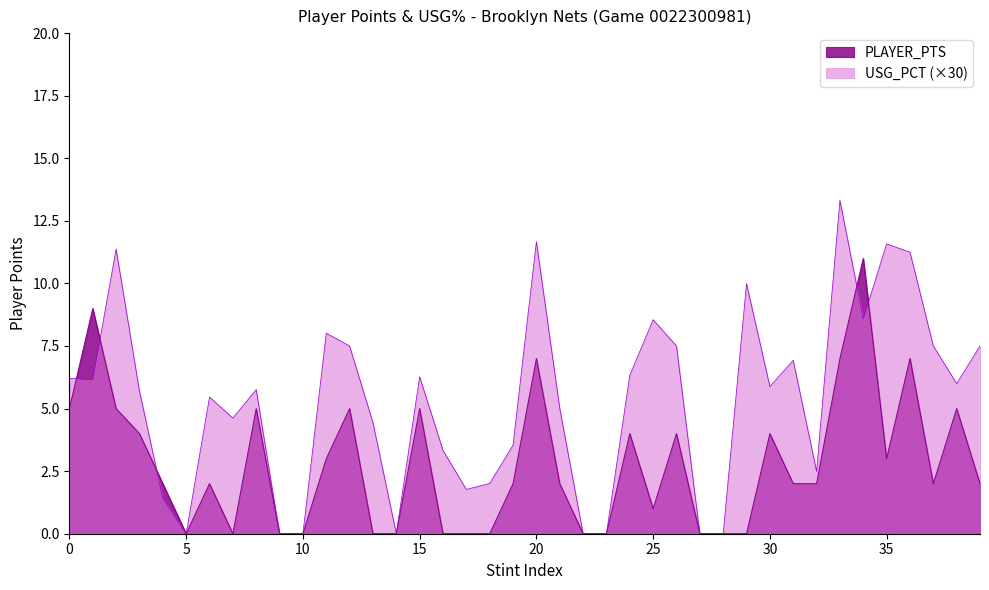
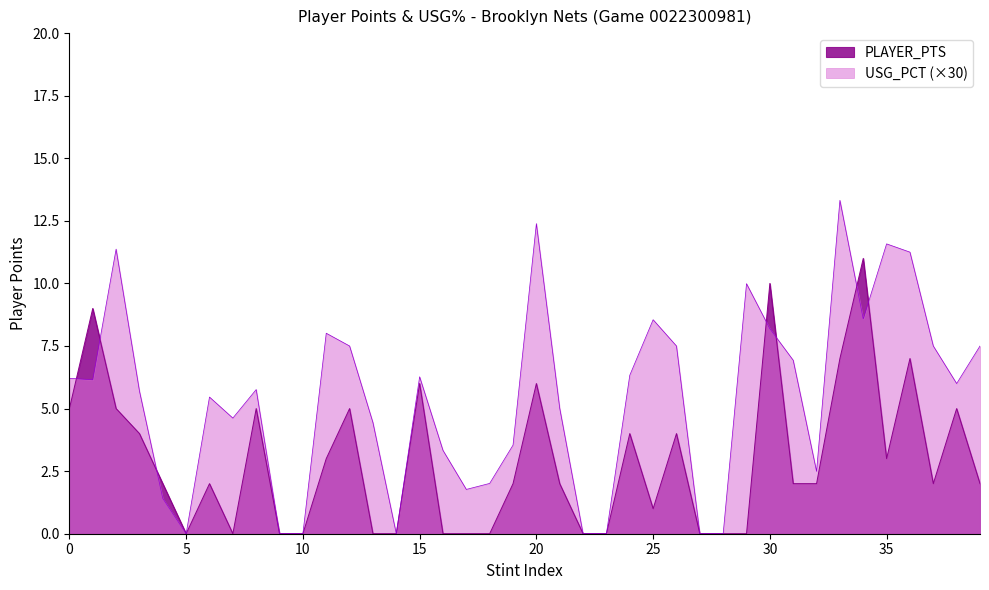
PLAYER_PTS, 15: 5 -> 6
PLAYER_PTS, 20: 7 -> 6
USG_PCT (×30), 20: 11.7 -> 12.4
PLAYER_PTS, 30: 4 -> 10
USG_PCT (×30), 30: 5.9 -> 8.2
